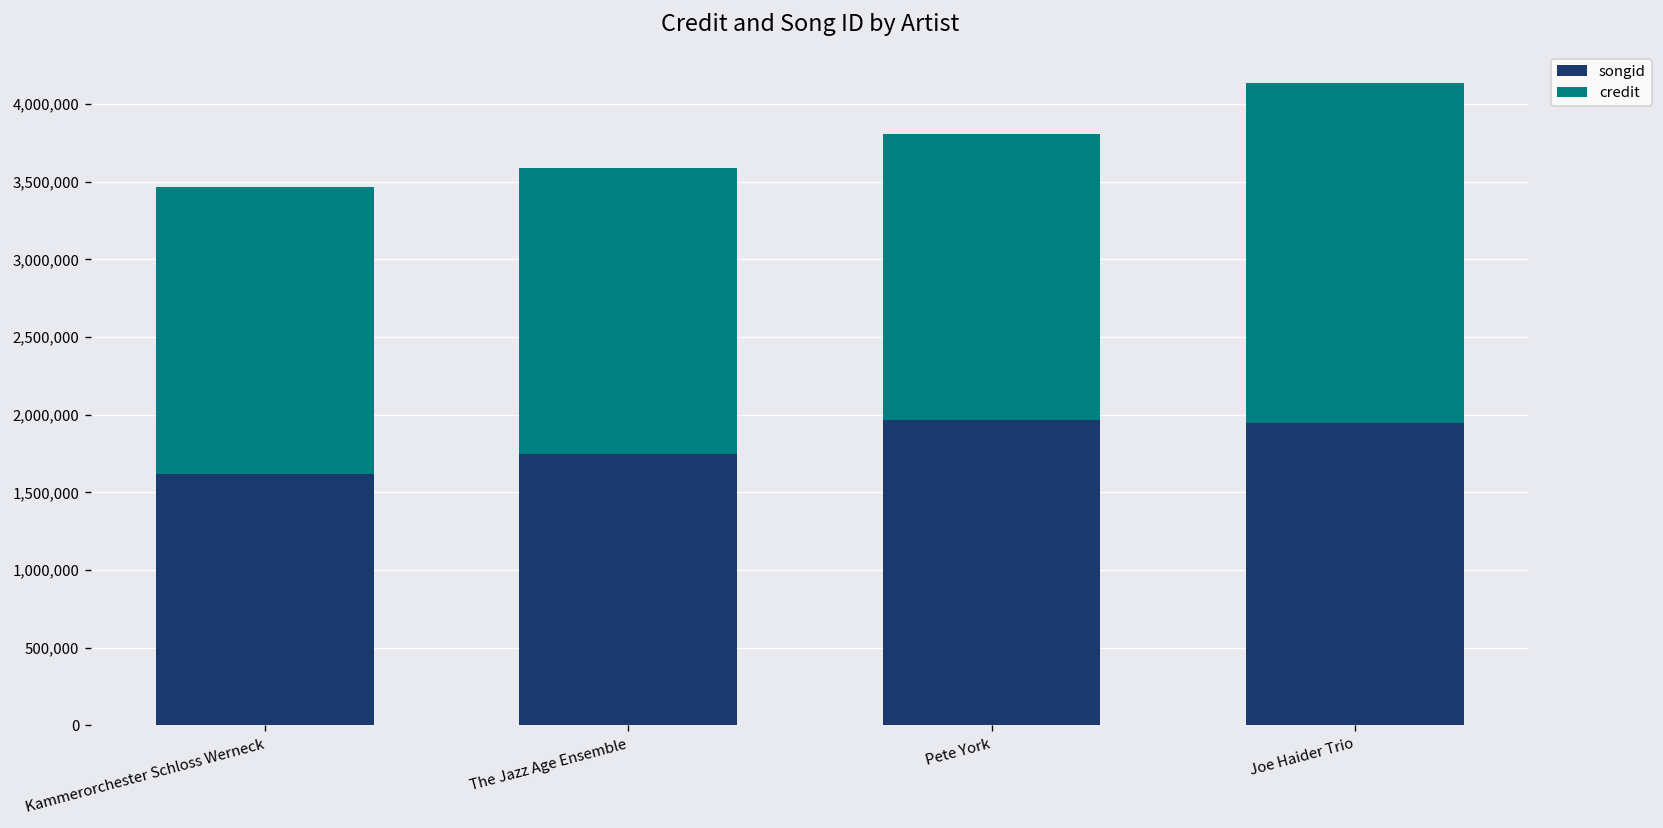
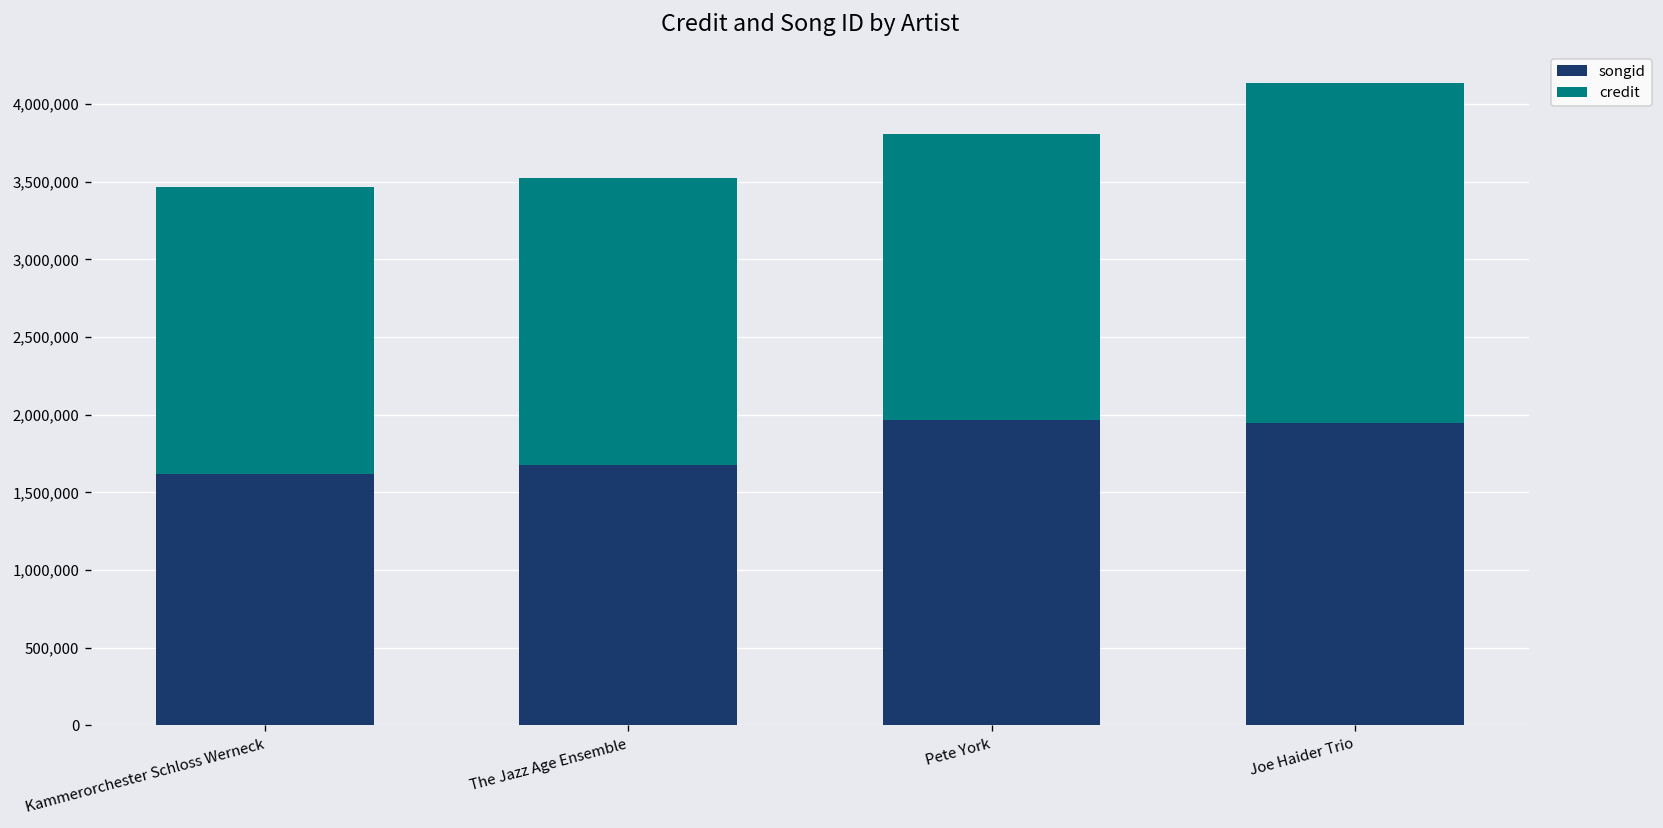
songid, The Jazz Age Ensemble: 1,750,000 -> 1,680,000
